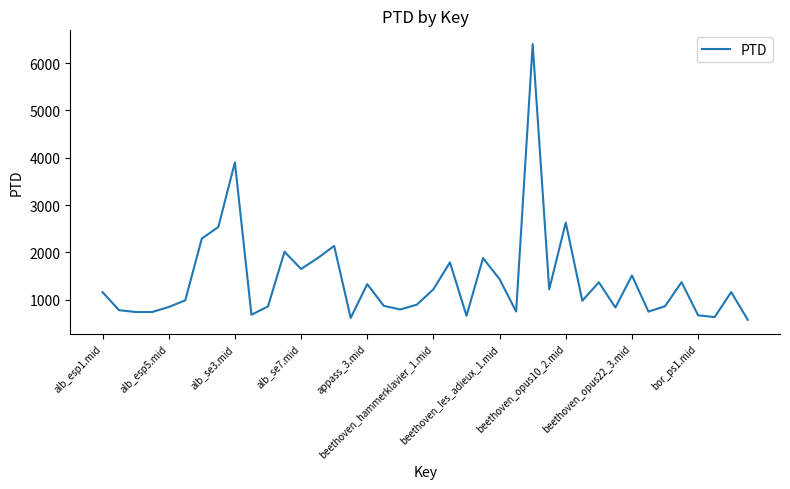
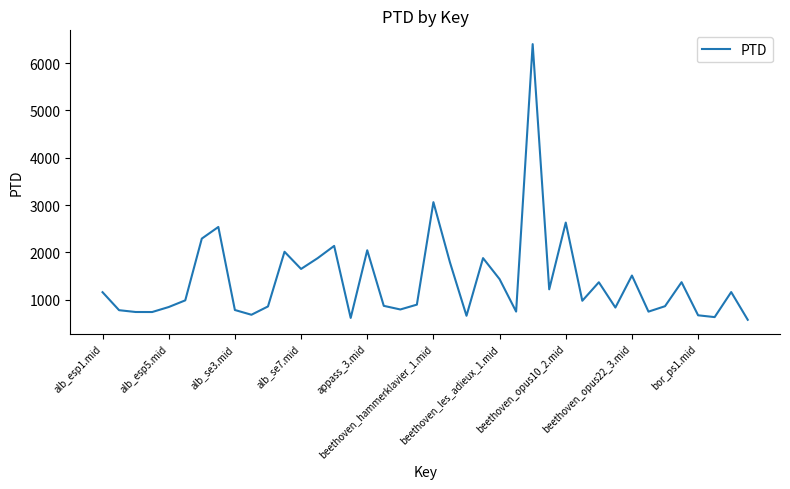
alb_se3.mid: 3900 -> 800
appass_3.mid: 1300 -> 2000
beethoven_hammerklavier_1.mid: 1200 -> 3100
